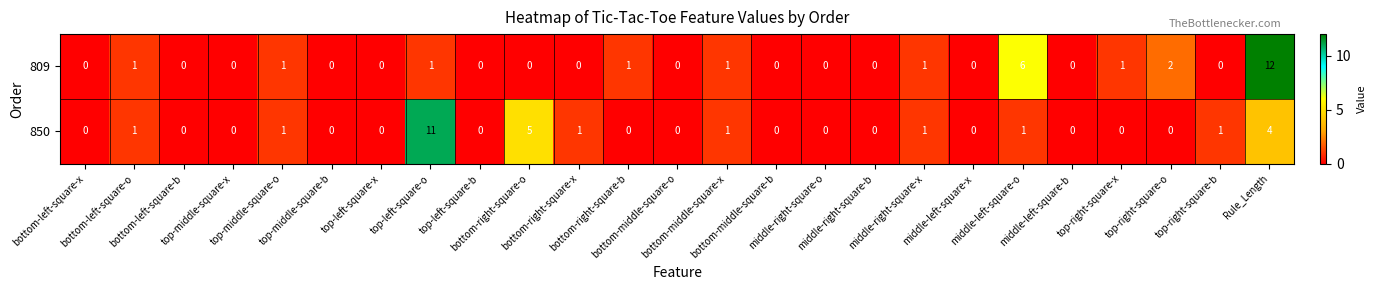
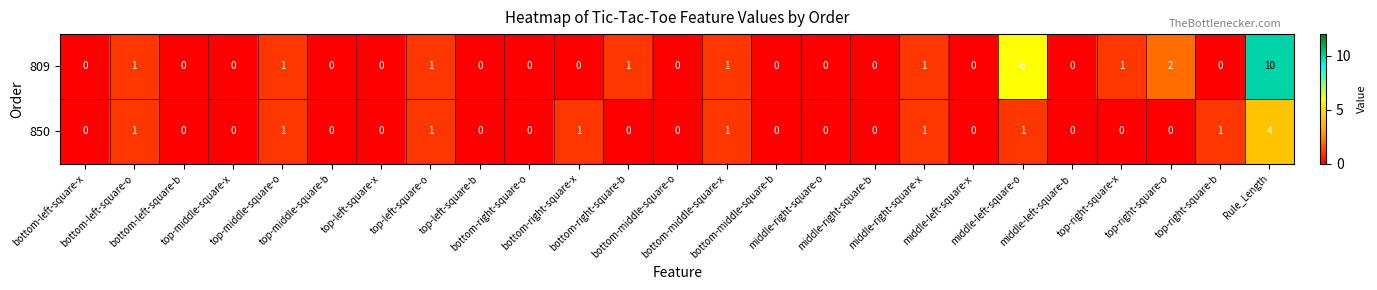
809, Rule_Length: 12 -> 10
850, top-left-square-o: 11 -> 1
850, bottom-right-square-o: 5 -> 0
